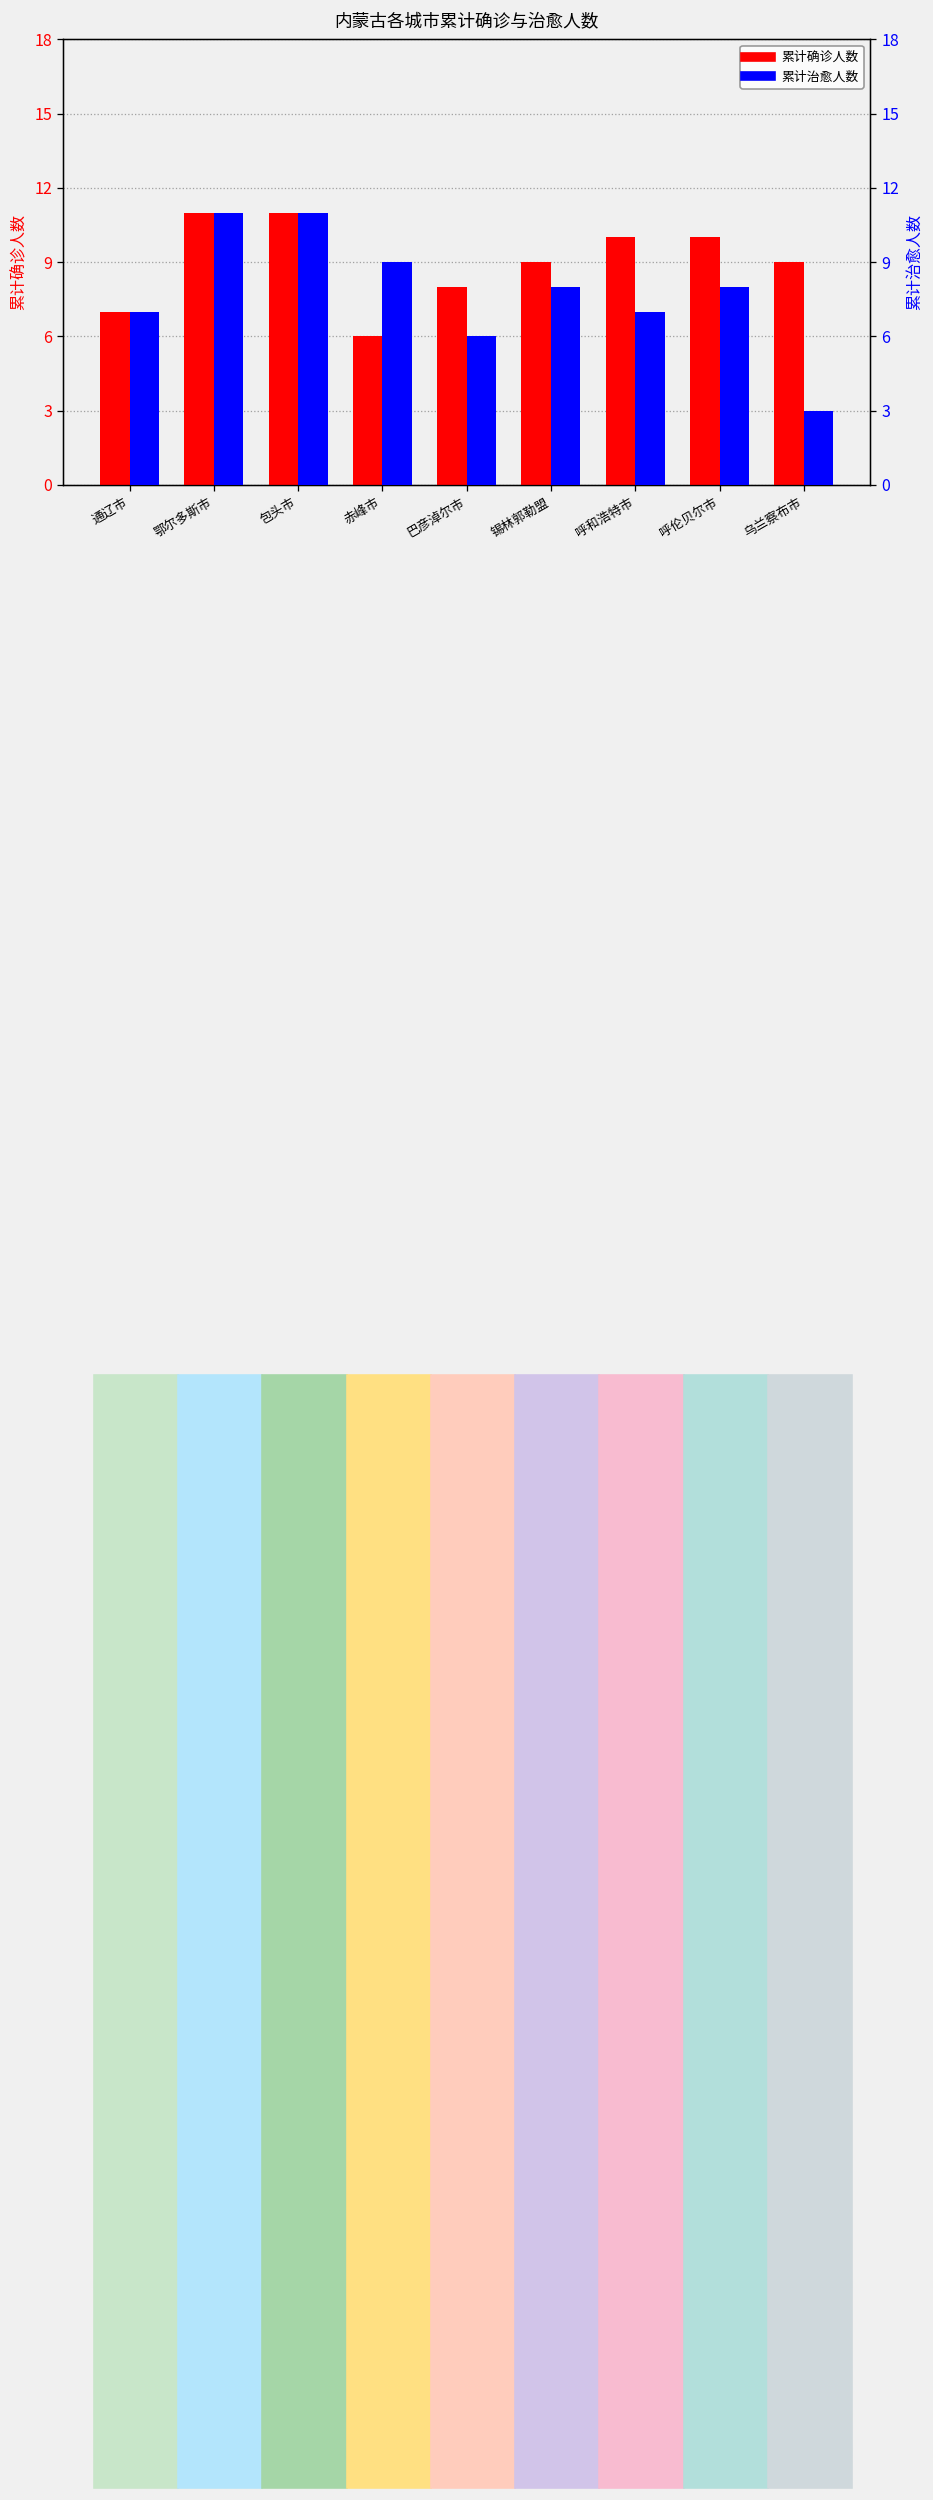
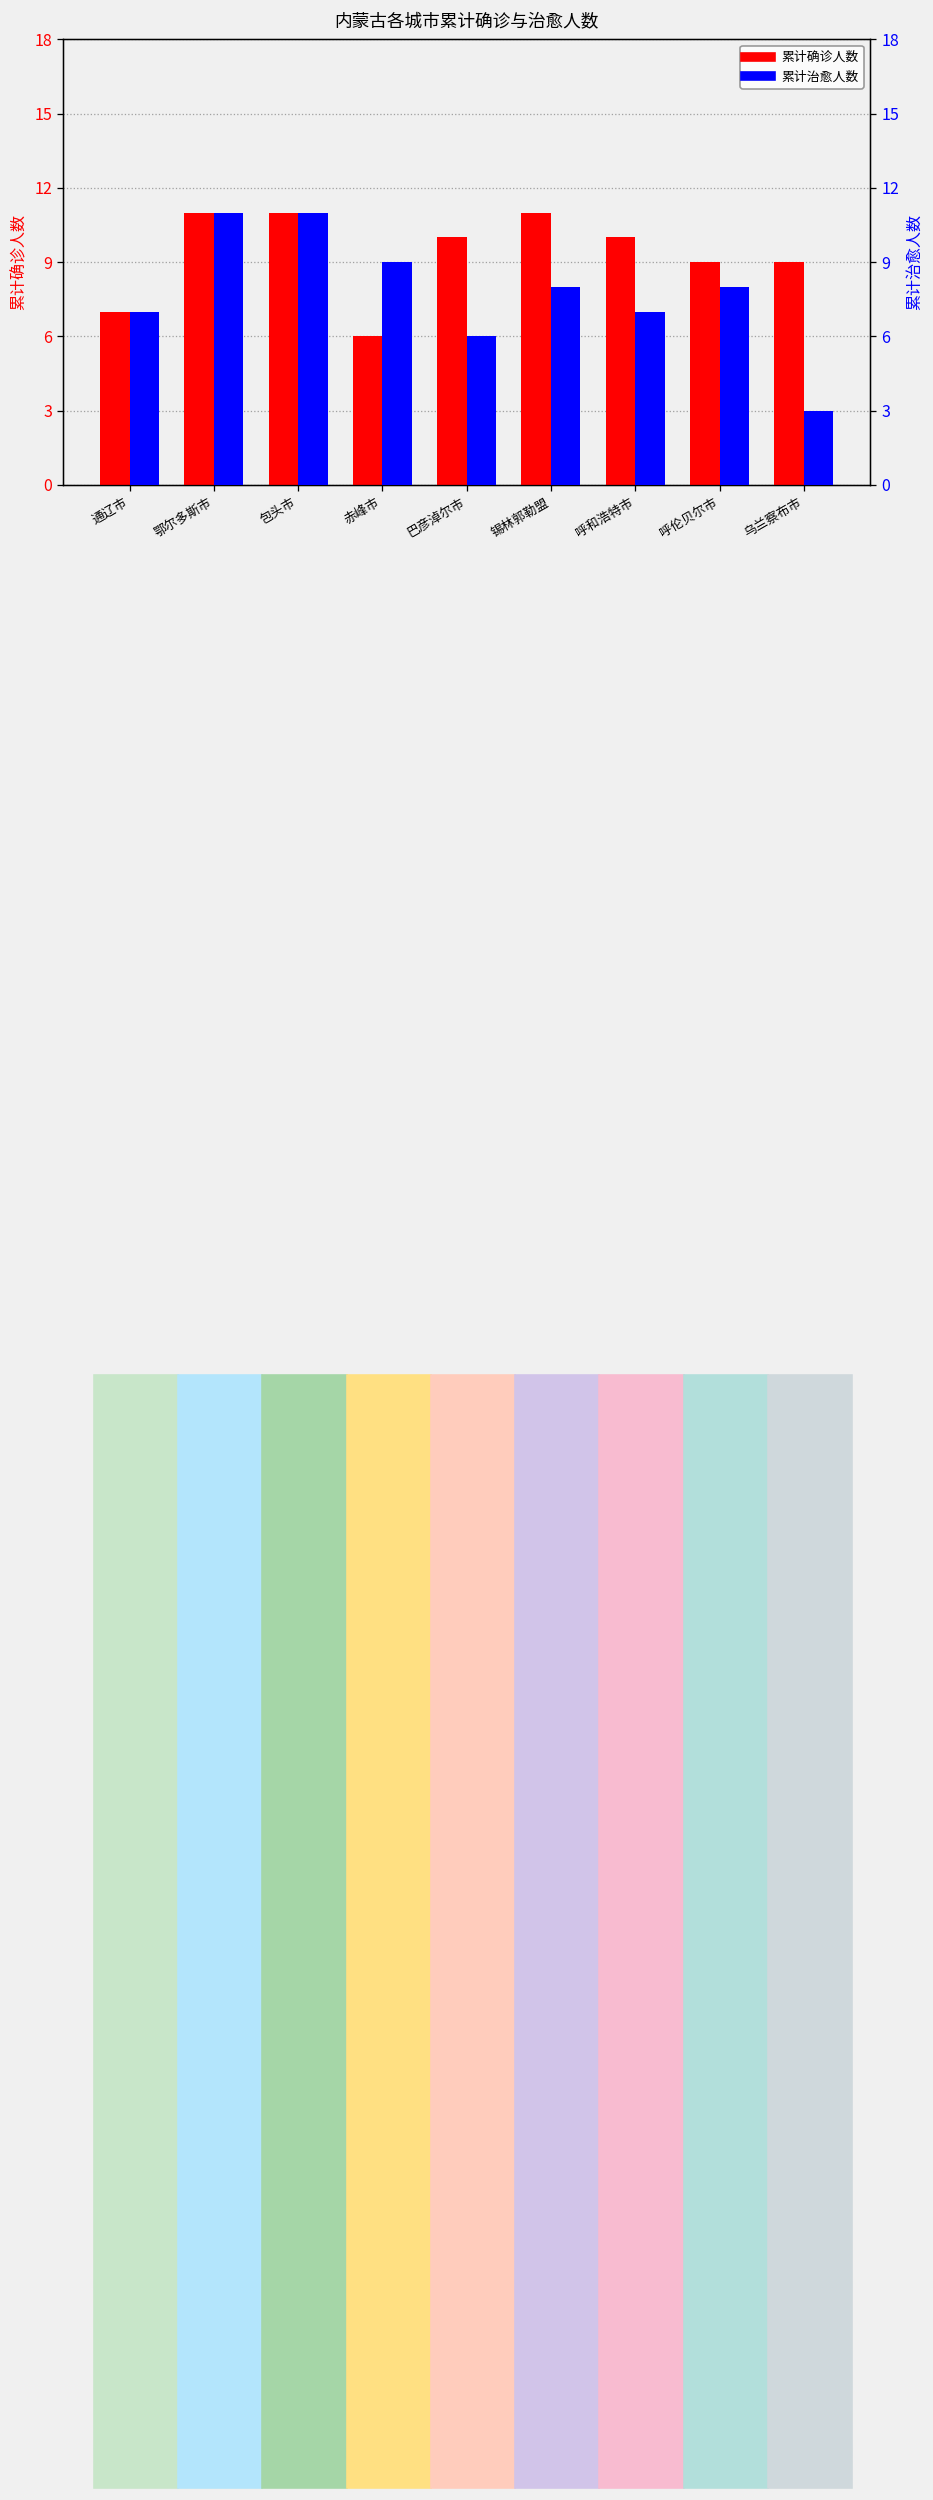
累计确诊人数, 巴彦淖尔市: 8 -> 10
累计确诊人数, 锡林郭勒盟: 9 -> 11
累计确诊人数, 呼伦贝尔市: 10 -> 9
